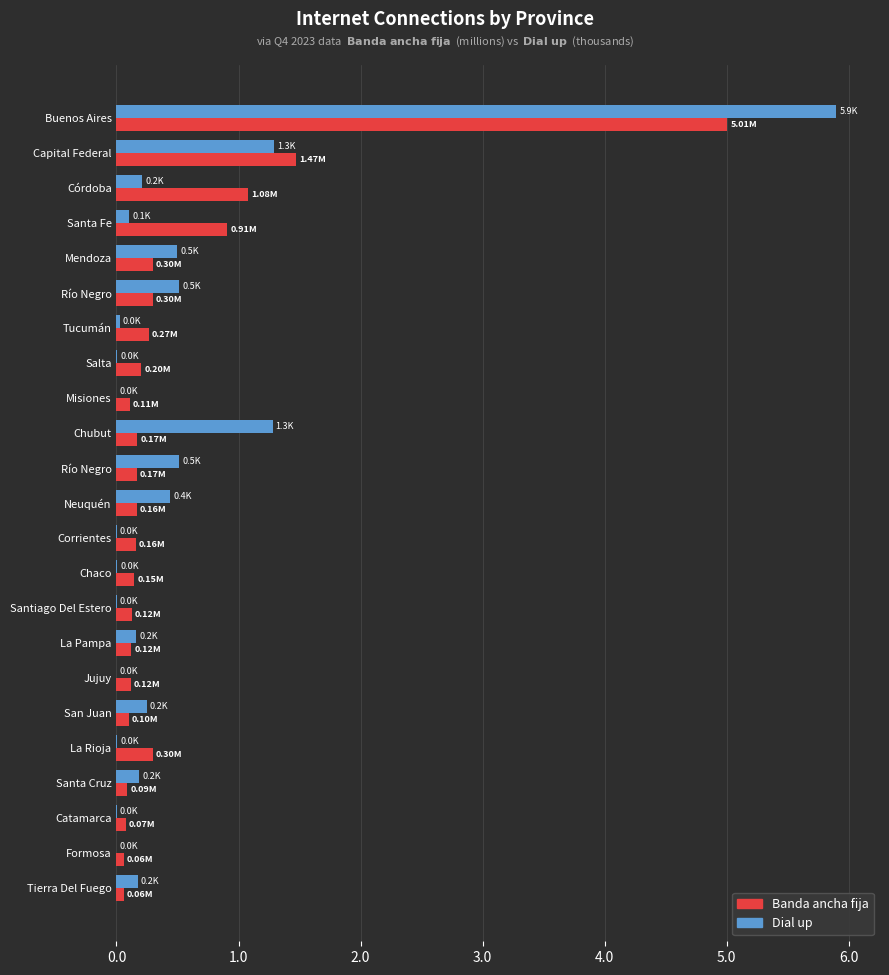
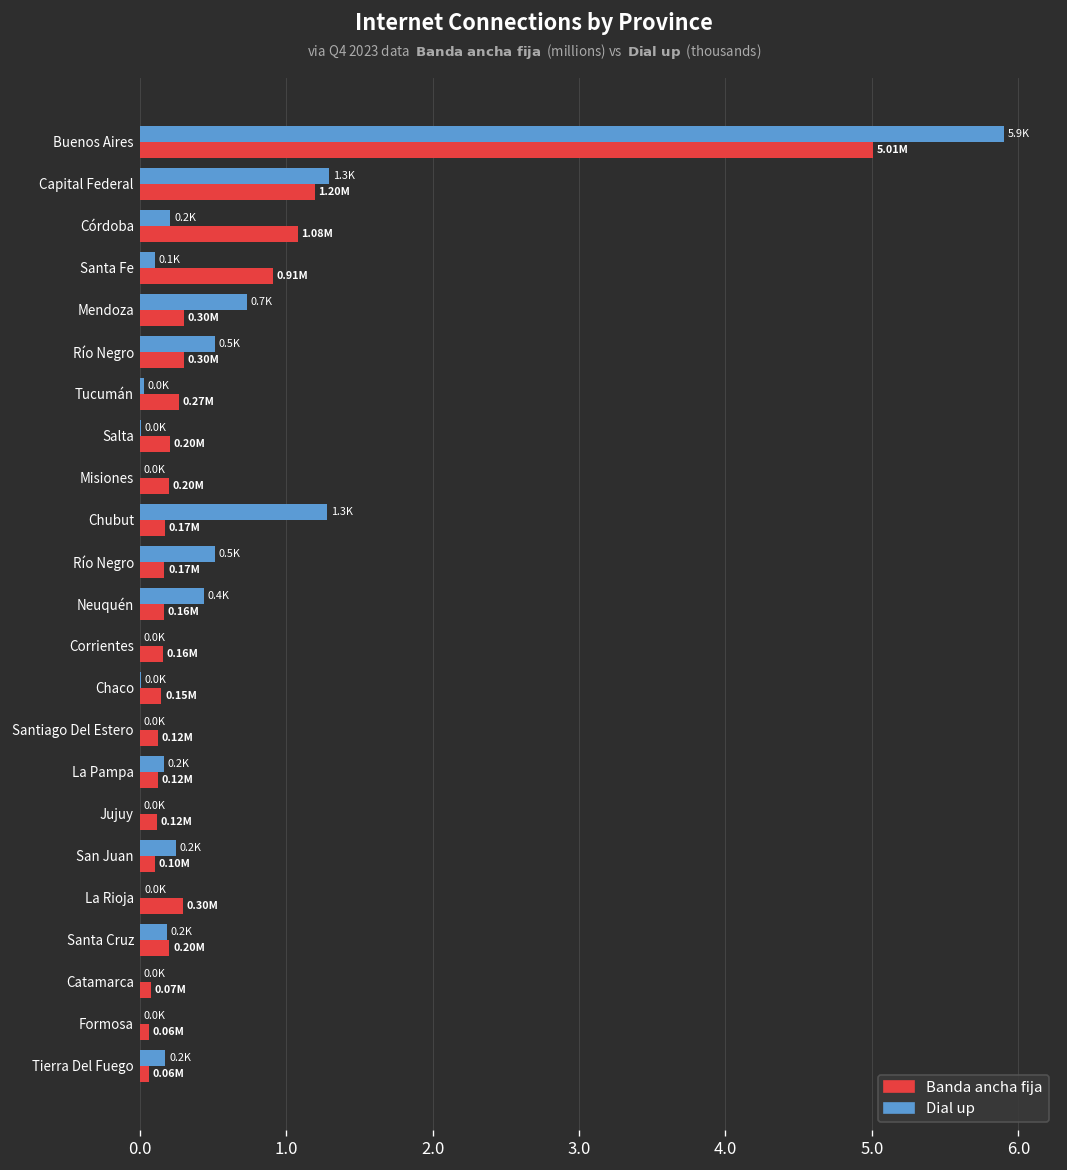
Banda ancha fija, Capital Federal: 1.47M -> 1.20M
Dial up, Mendoza: 0.5K -> 0.7K
Banda ancha fija, Misiones: 0.11M -> 0.20M
Banda ancha fija, Santa Cruz: 0.09M -> 0.20M
